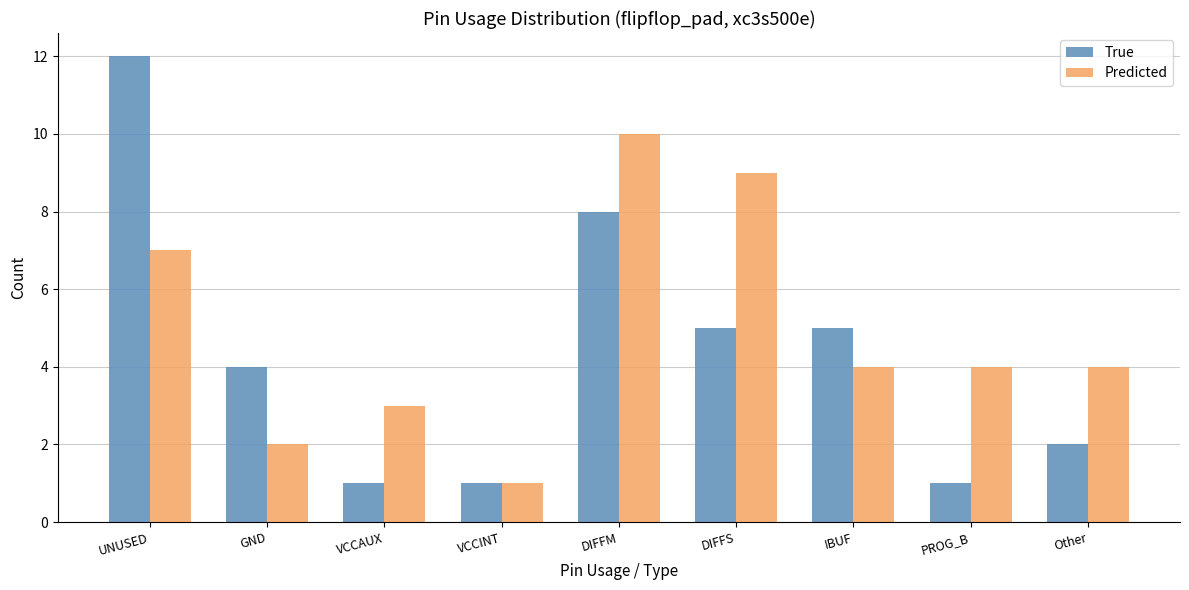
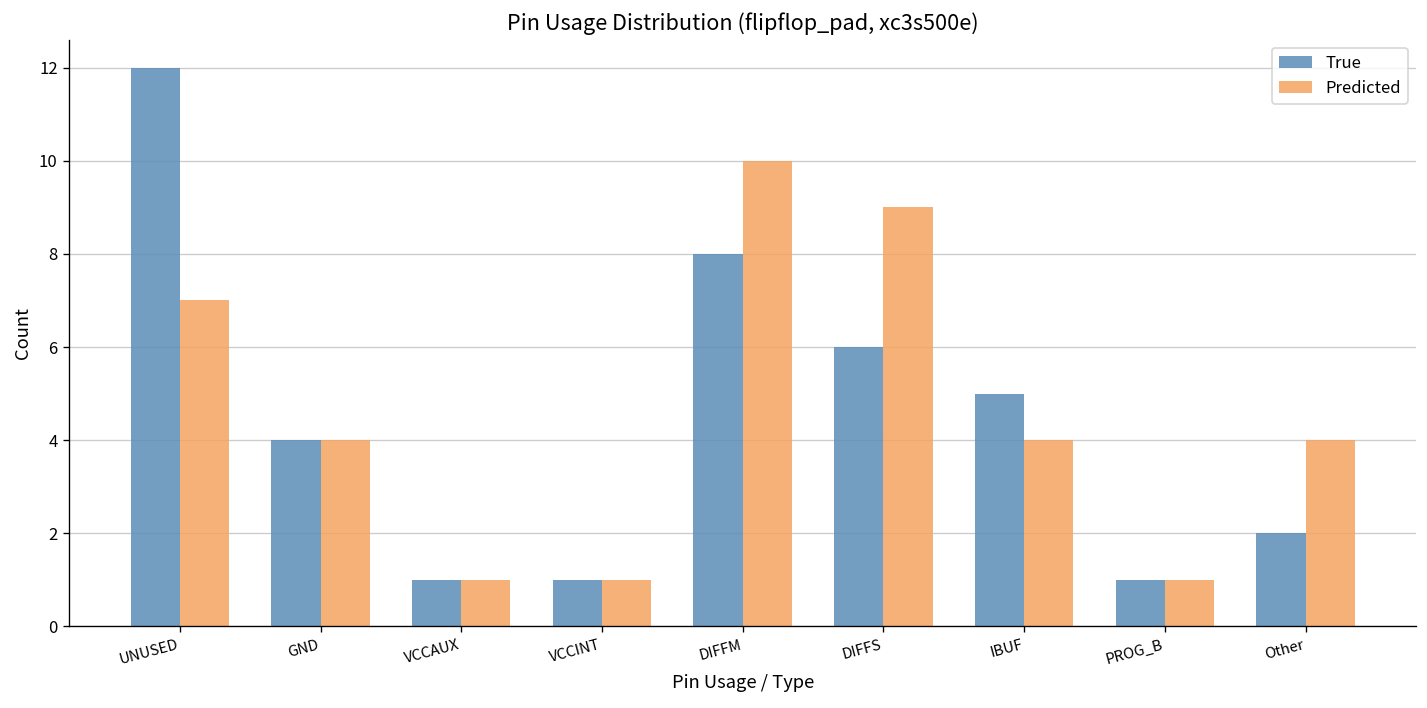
Predicted, GND: 2 -> 4
Predicted, VCCAUX: 3 -> 1
True, DIFFS: 5 -> 6
Predicted, PROG_B: 4 -> 1
